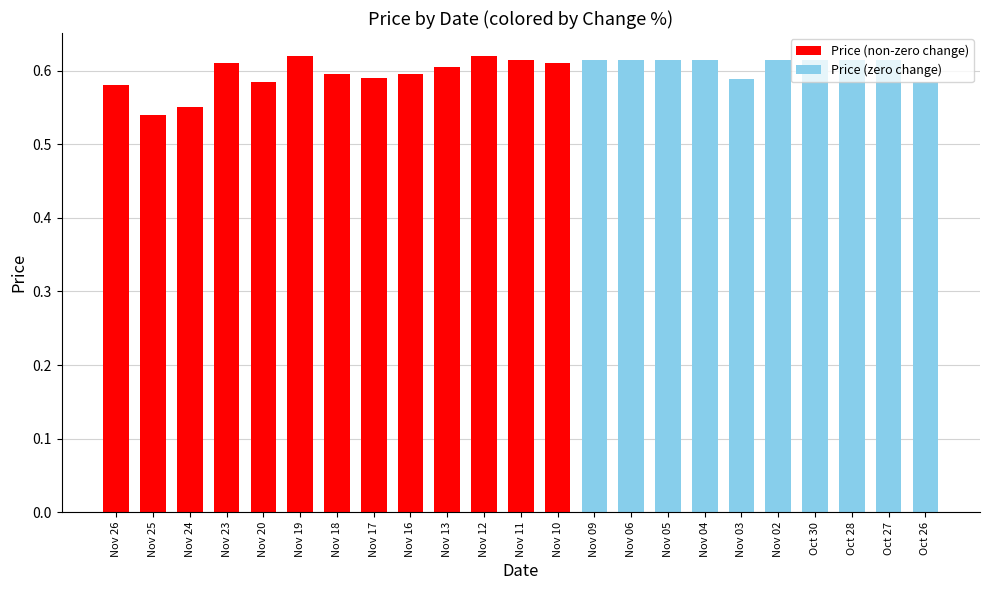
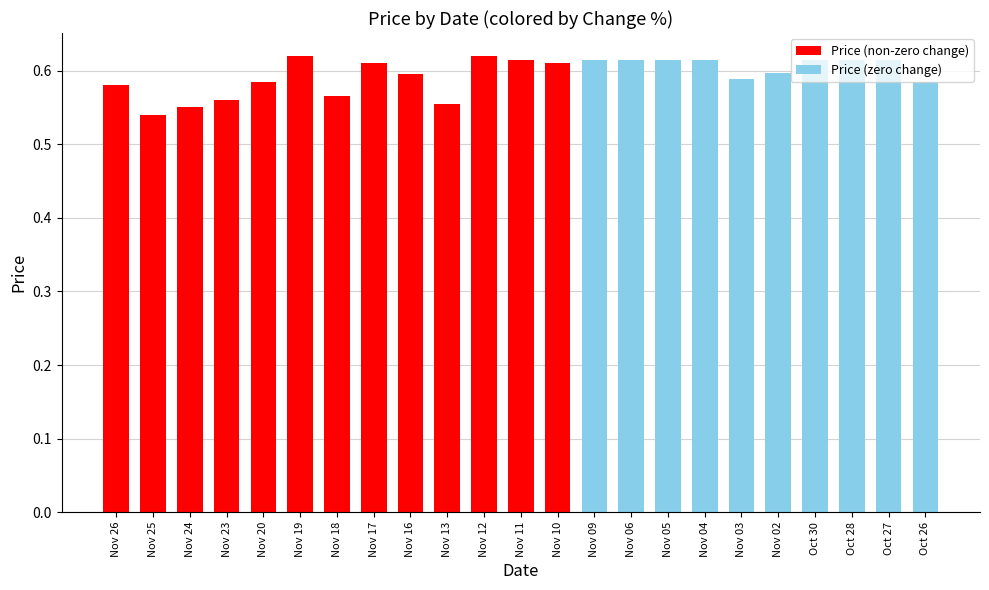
Nov 23: 0.61 -> 0.56
Nov 18: 0.60 -> 0.57
Nov 17: 0.59 -> 0.61
Nov 13: 0.61 -> 0.55
Nov 02: 0.62 -> 0.60
